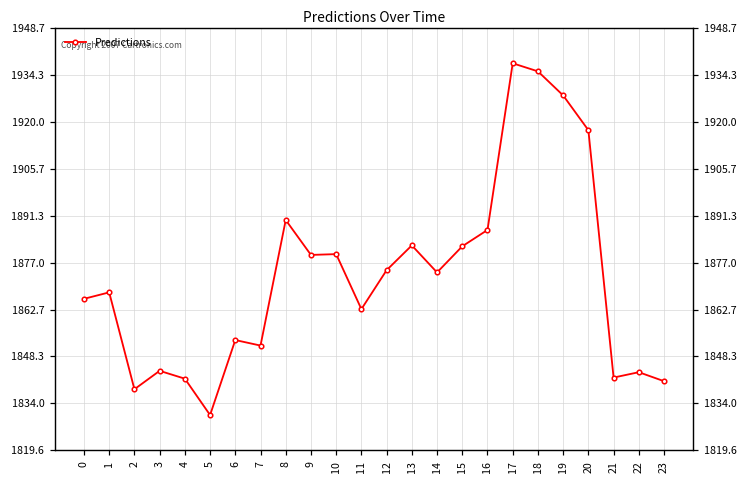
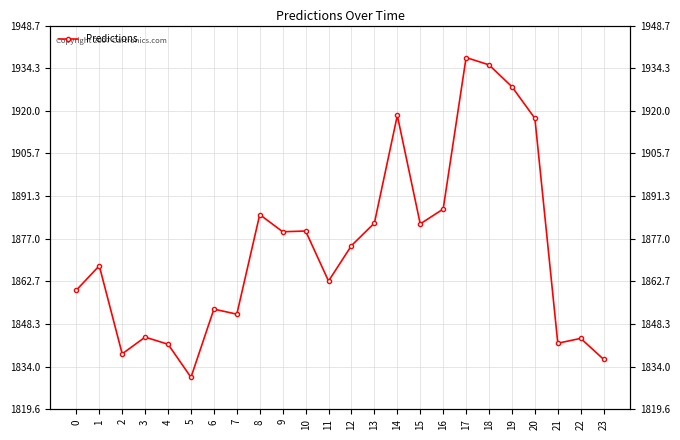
0: 1866 -> 1860
8: 1890 -> 1885
14: 1874 -> 1918
23: 1841 -> 1836
